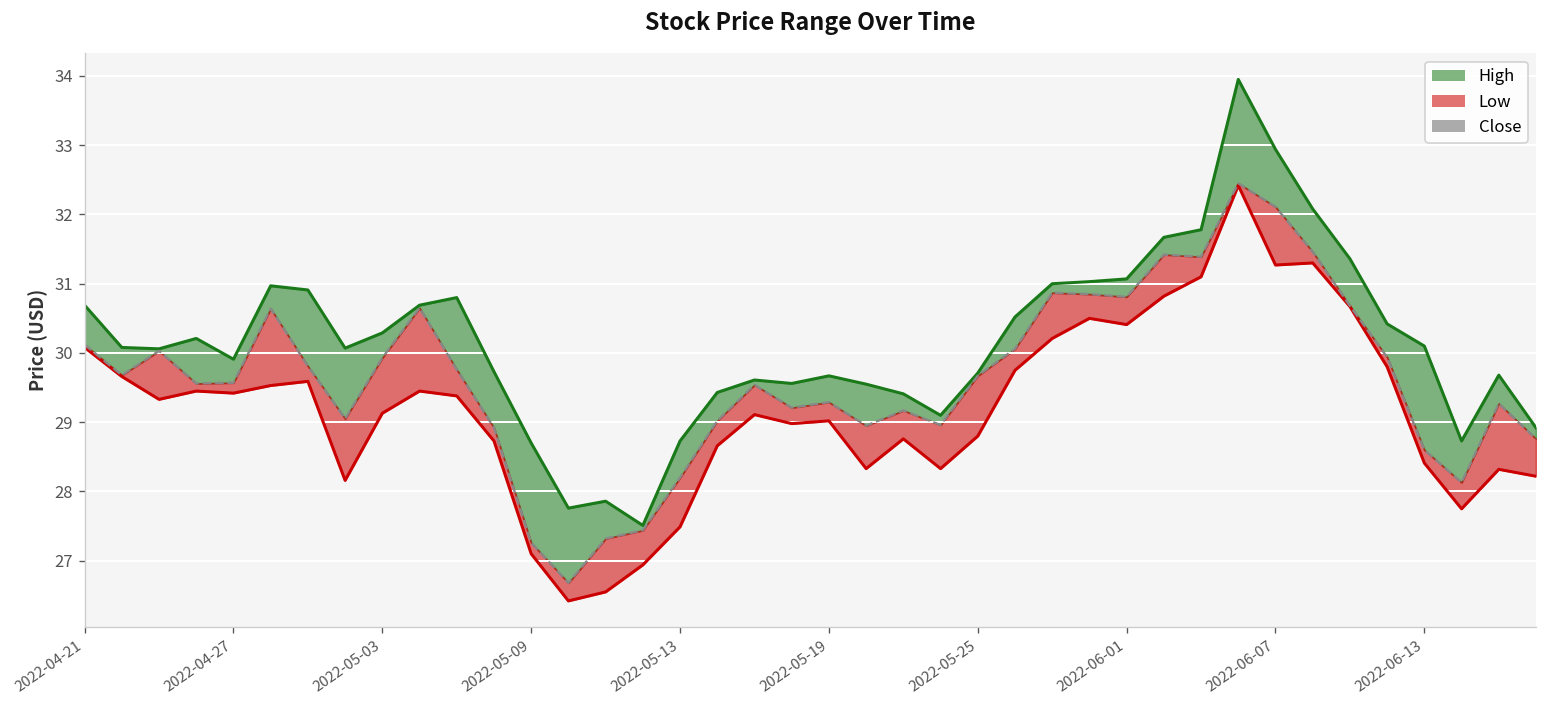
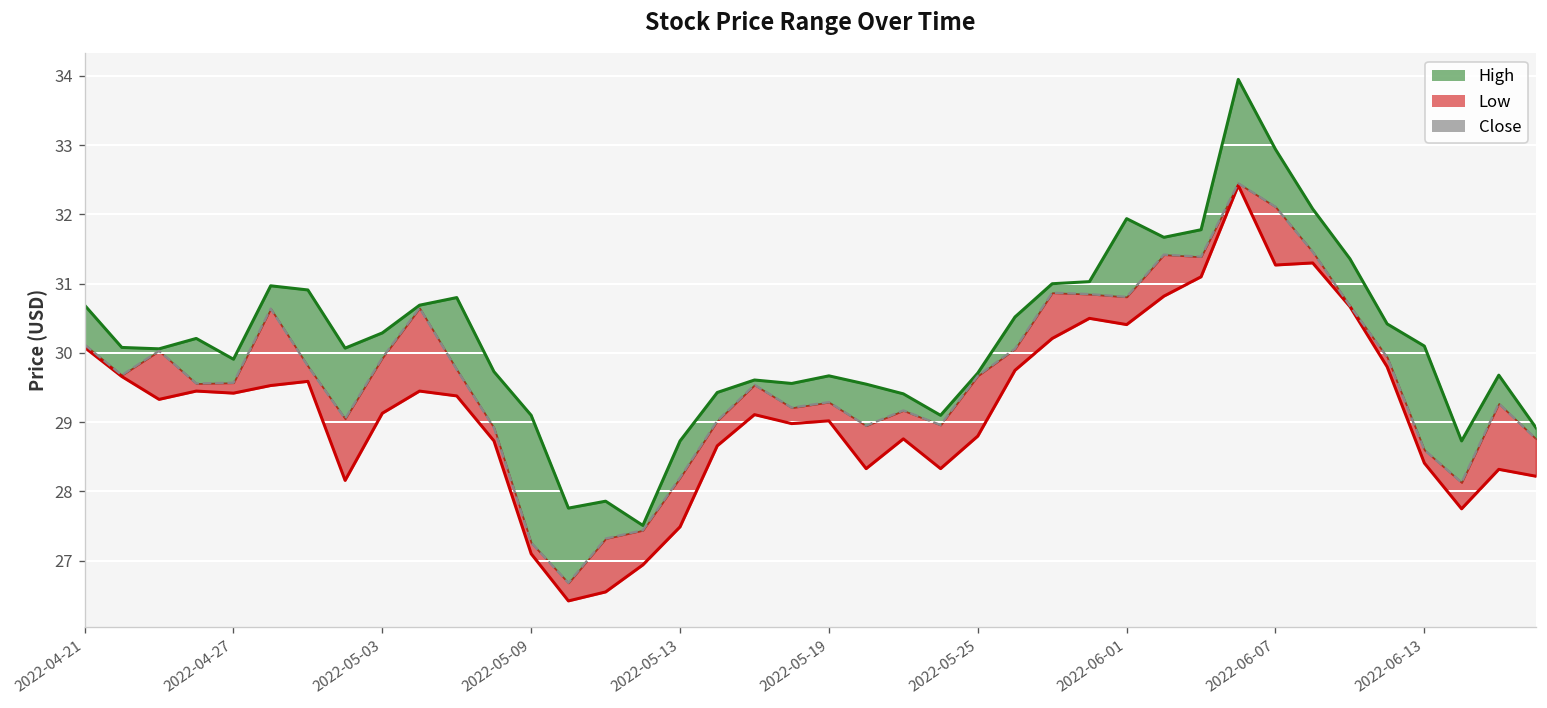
High, 2022-05-09: 28.7 -> 29.1
High, 2022-06-01: 31.1 -> 31.9
